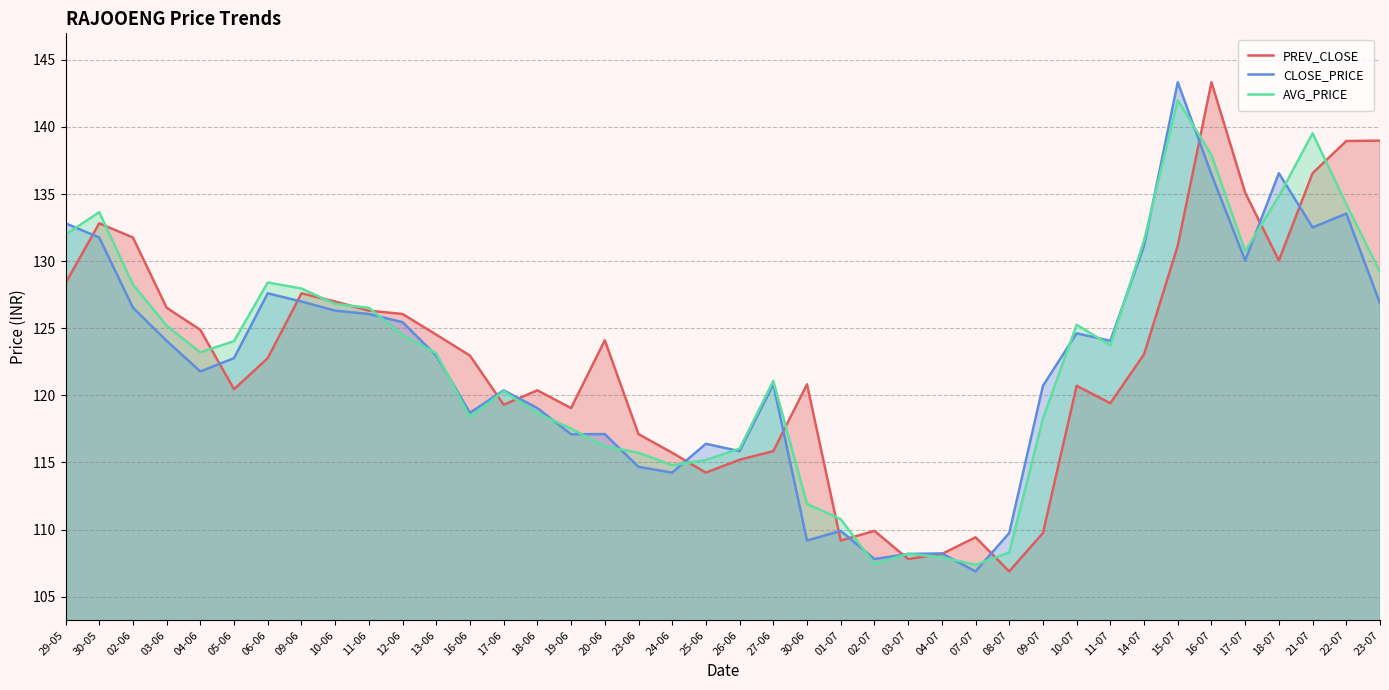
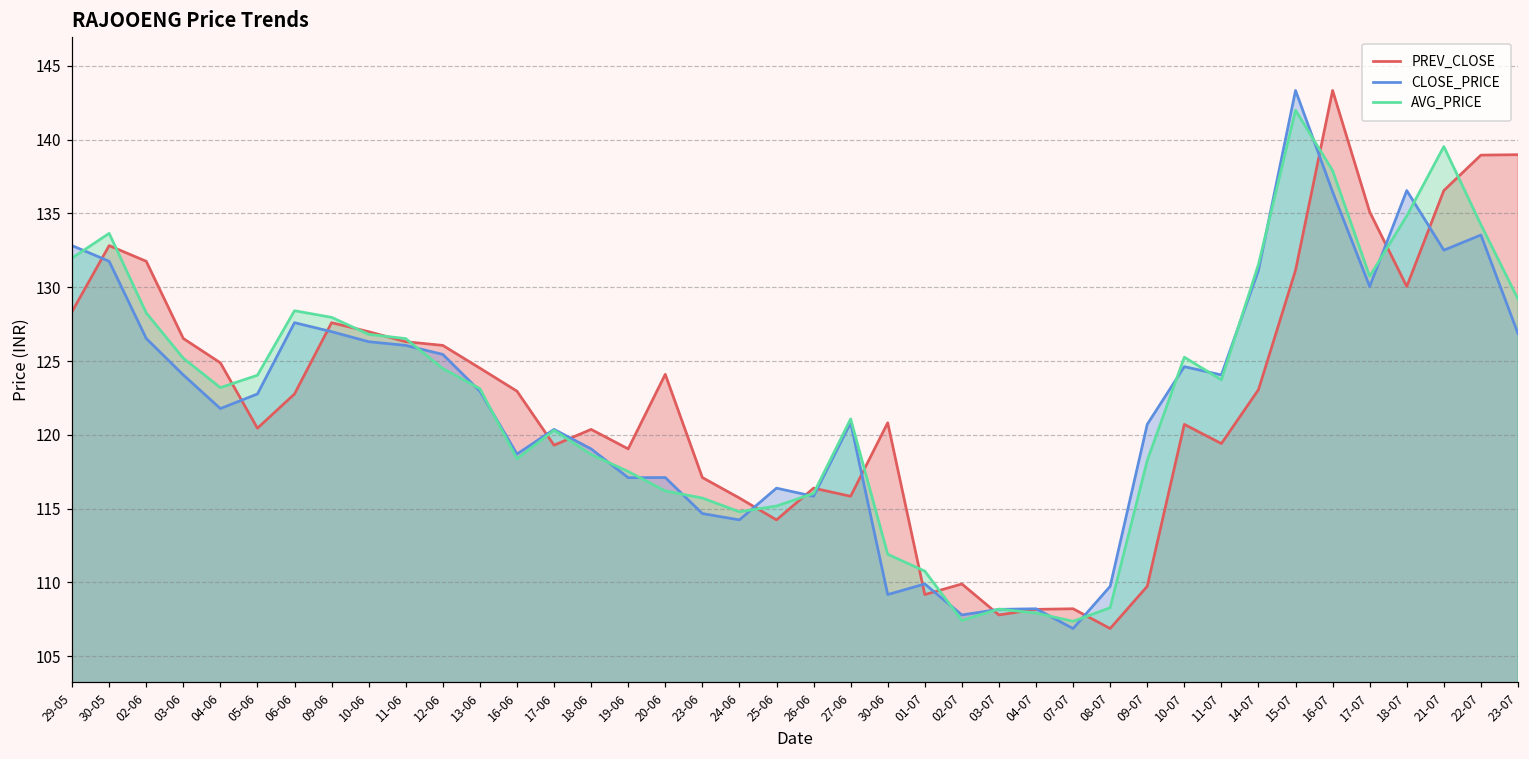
PREV_CLOSE, 26-06: 115.2 -> 116.4
PREV_CLOSE, 07-07: 109.4 -> 108.2
